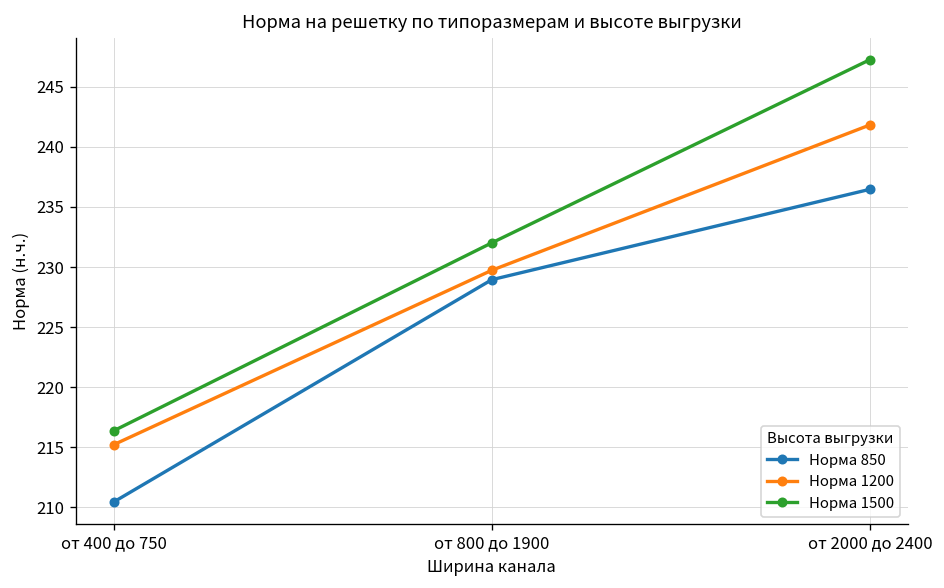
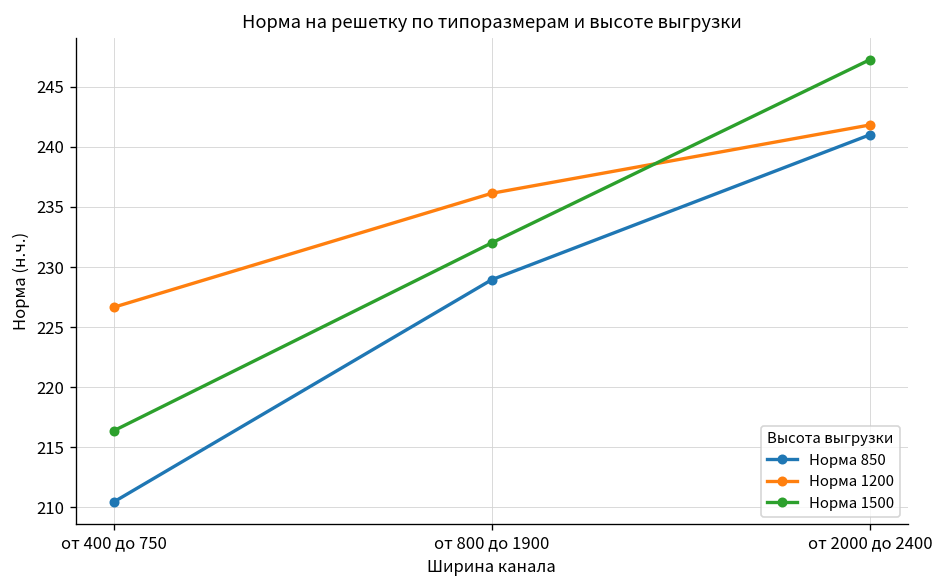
Норма 1200, от 400 до 750: 215.2 -> 226.7
Норма 1200, от 800 до 1900: 229.7 -> 236.1
Норма 850, от 2000 до 2400: 236.5 -> 241.0
